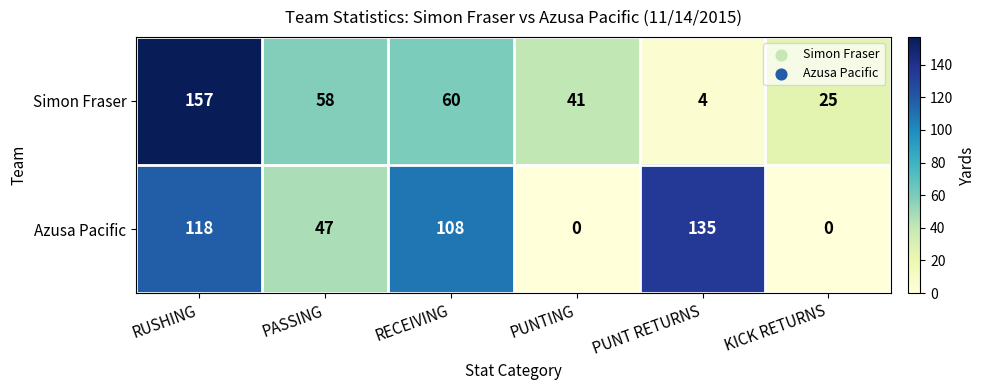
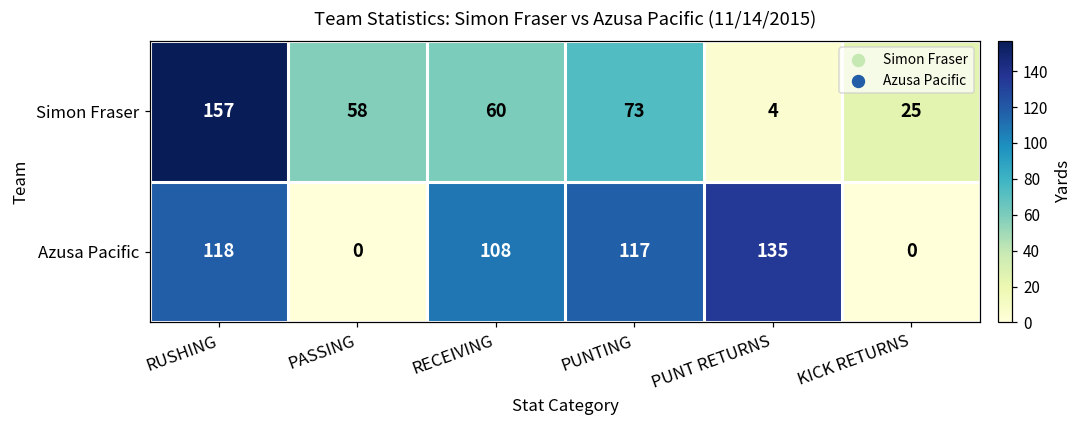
Simon Fraser, PUNTING: 41 -> 73
Azusa Pacific, PASSING: 47 -> 0
Azusa Pacific, PUNTING: 0 -> 117
